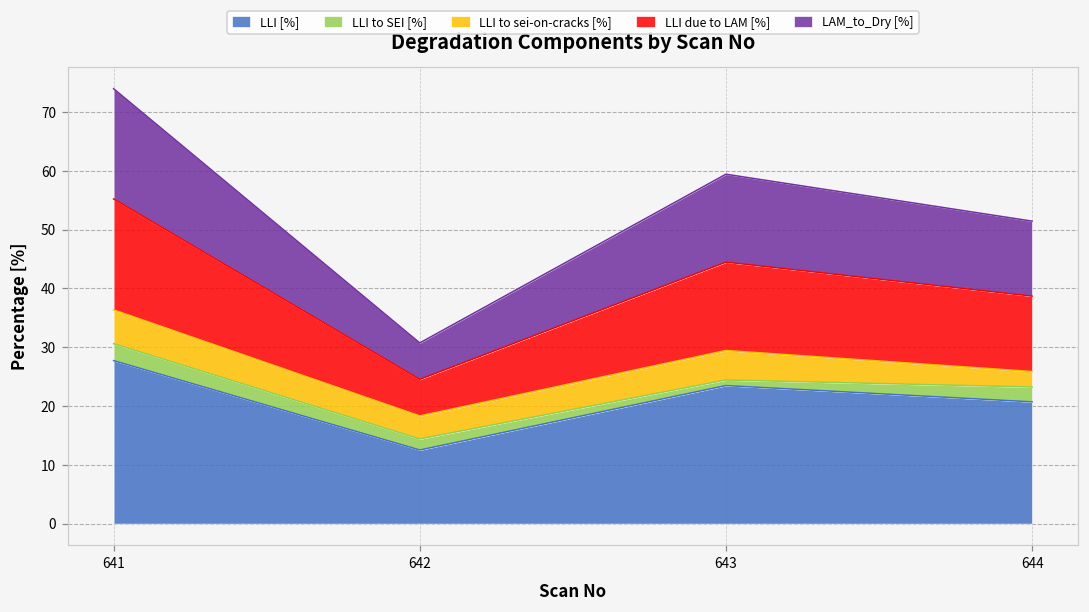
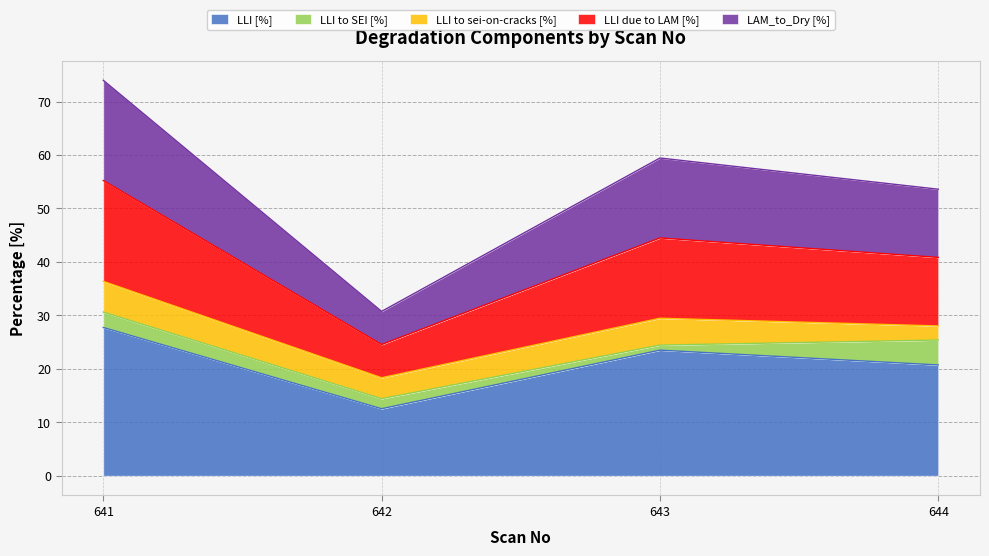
LLI to SEI [%], 644: 3 -> 5
